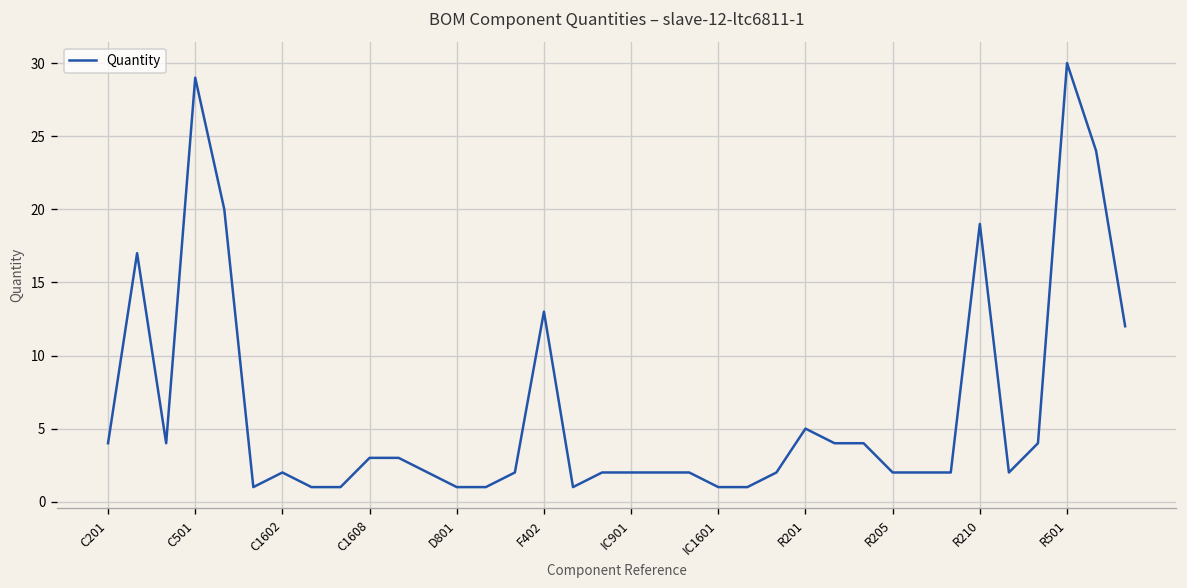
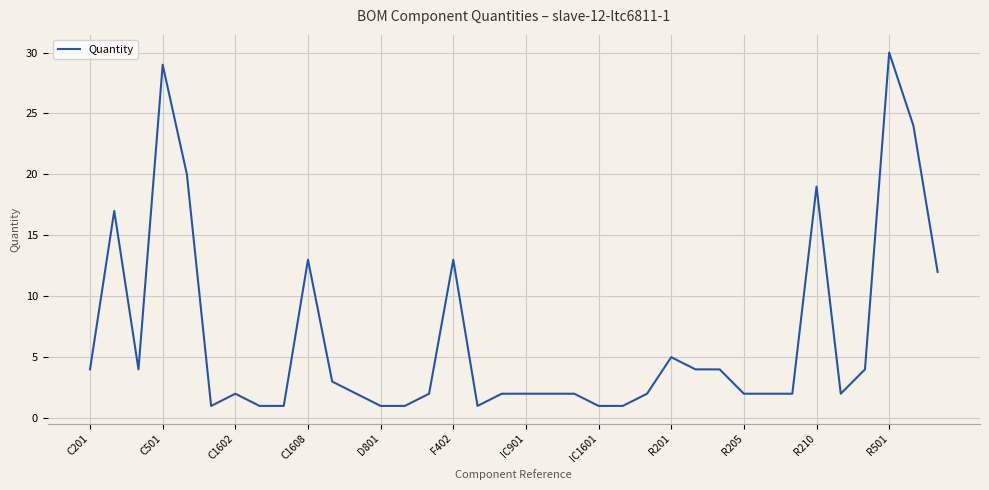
C1608: 3 -> 13
